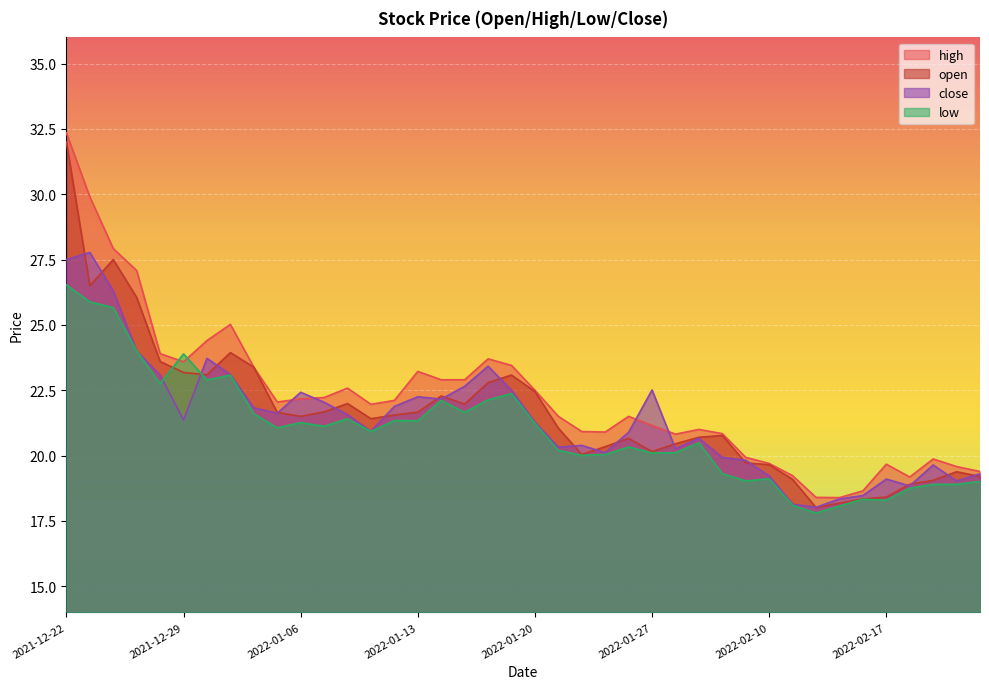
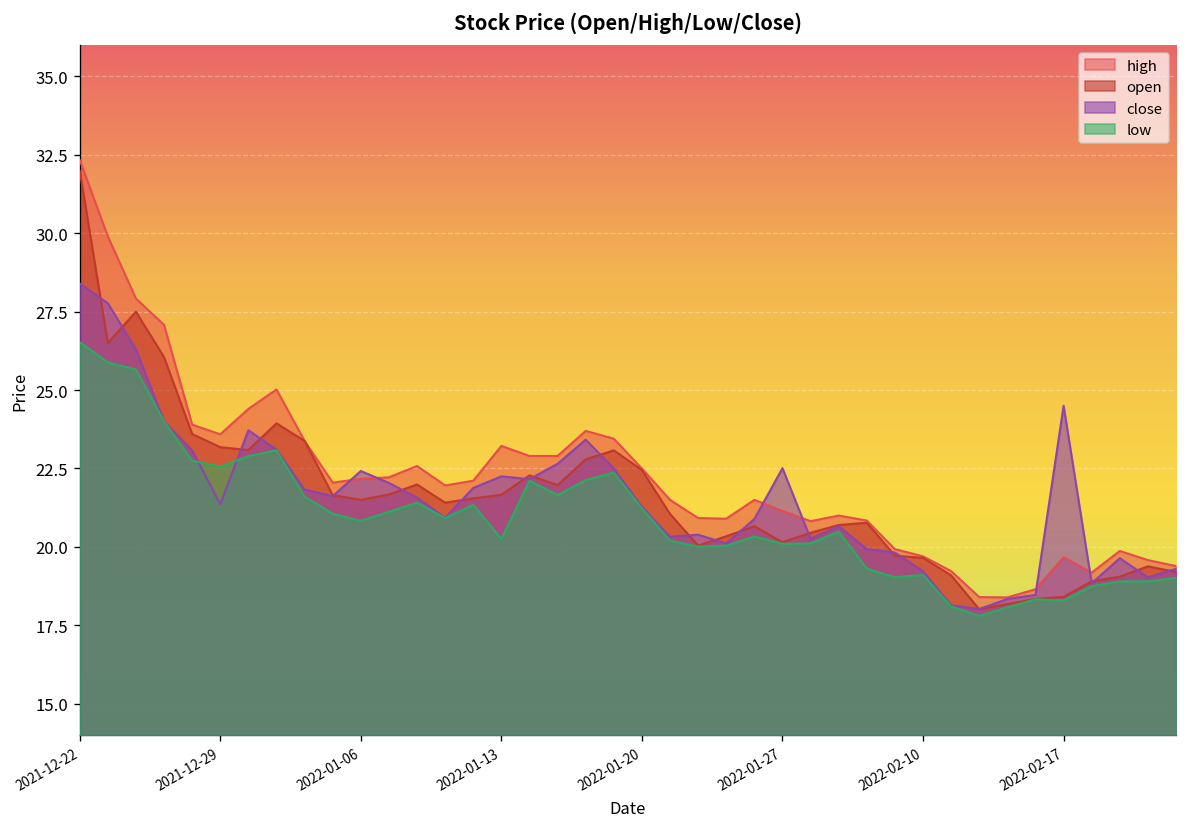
close, 2021-12-22: 27.5 -> 28.4
low, 2021-12-29: 23.9 -> 22.6
low, 2022-01-06: 21.3 -> 20.8
low, 2022-01-13: 21.3 -> 20.3
close, 2022-02-17: 19.1 -> 24.5
